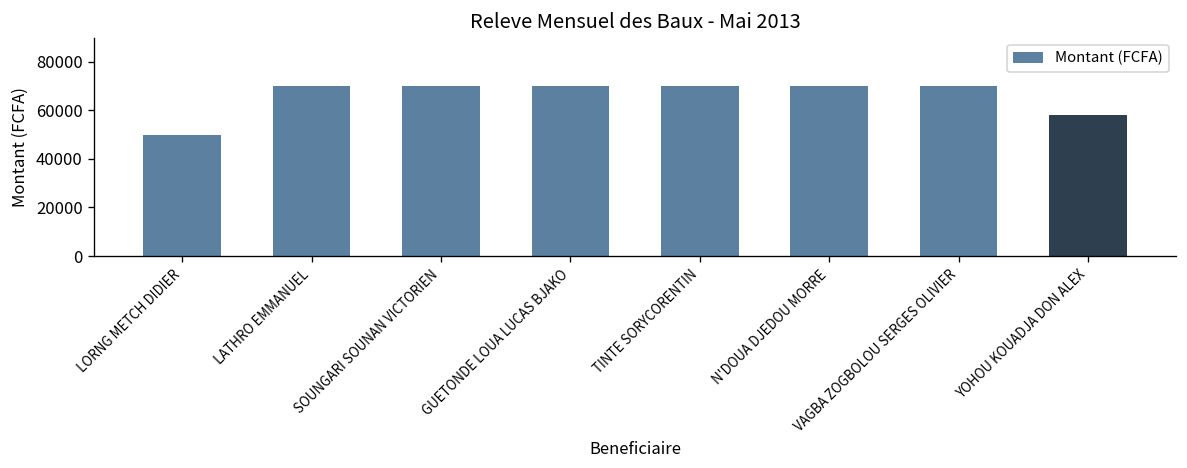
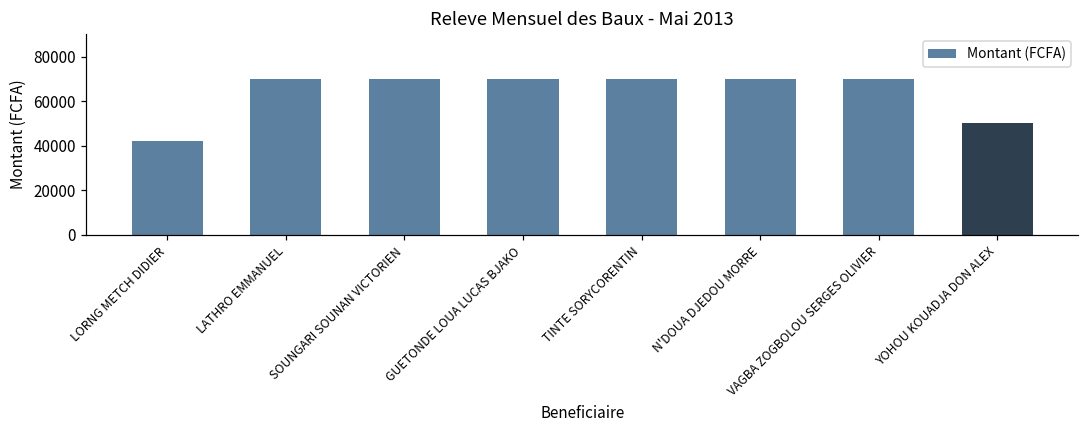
LORNG METCH DIDIER: 50000 -> 42000
YOHOU KOUADJA DON ALEX: 58000 -> 50000
